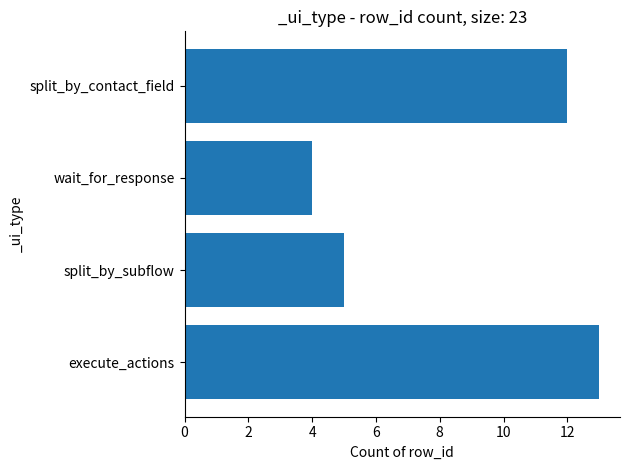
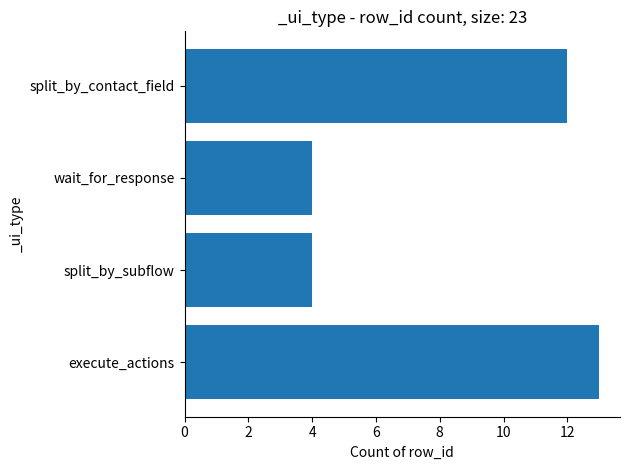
split_by_subflow: 5 -> 4
